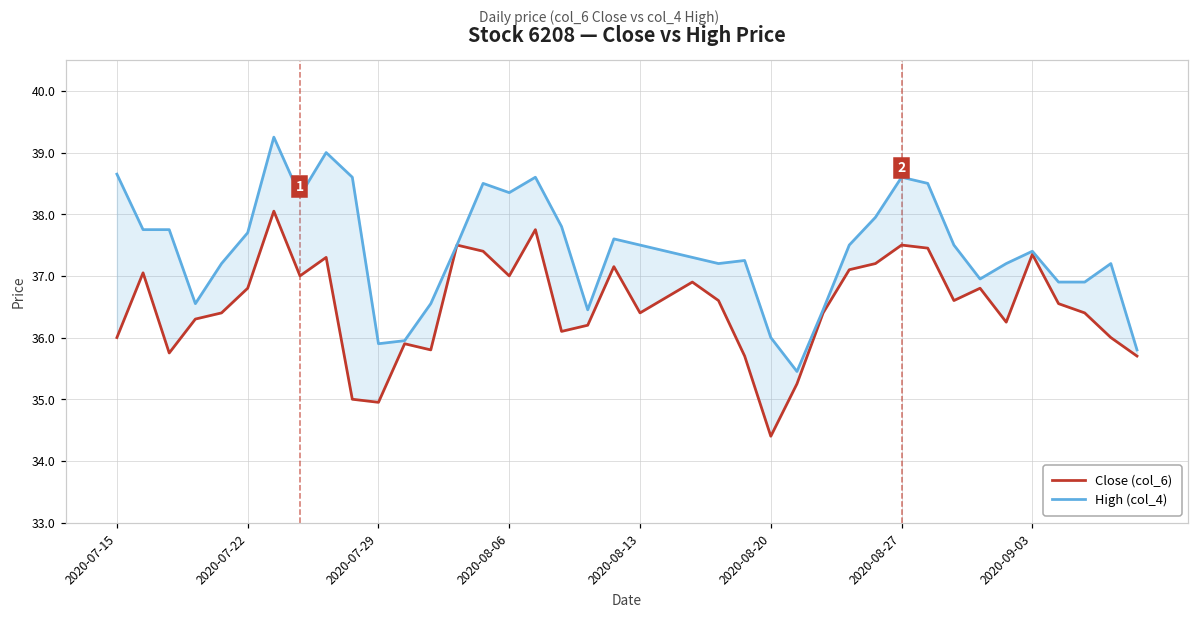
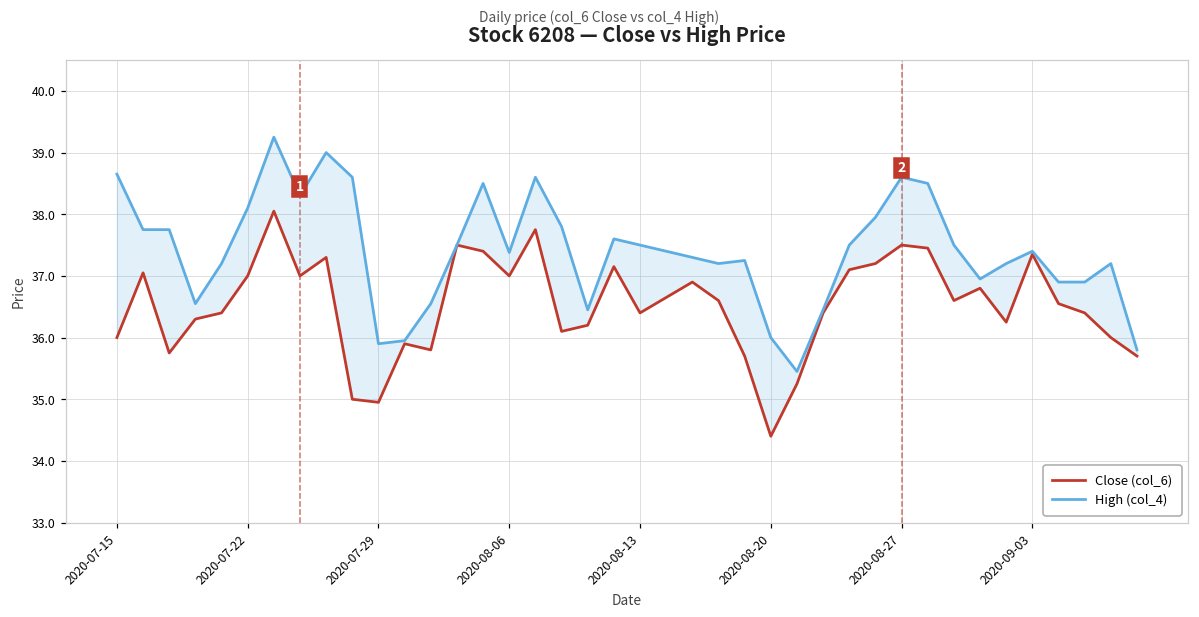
Close (col_6), 2020-07-22: 36.8 -> 37.0
High (col_4), 2020-07-22: 37.7 -> 38.1
High (col_4), 2020-08-06: 38.4 -> 37.4
